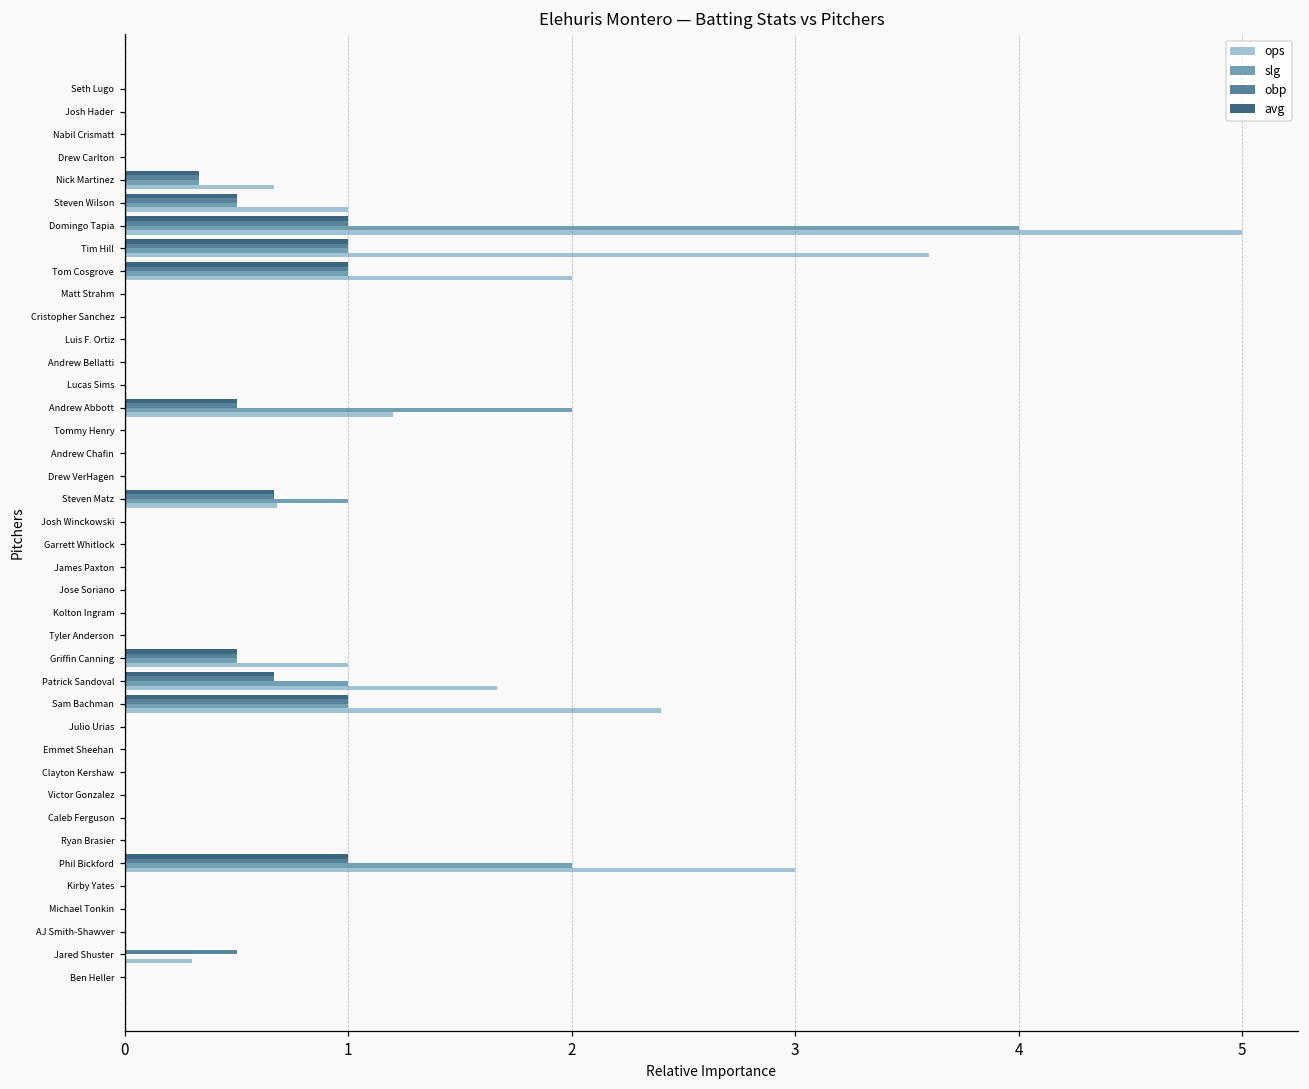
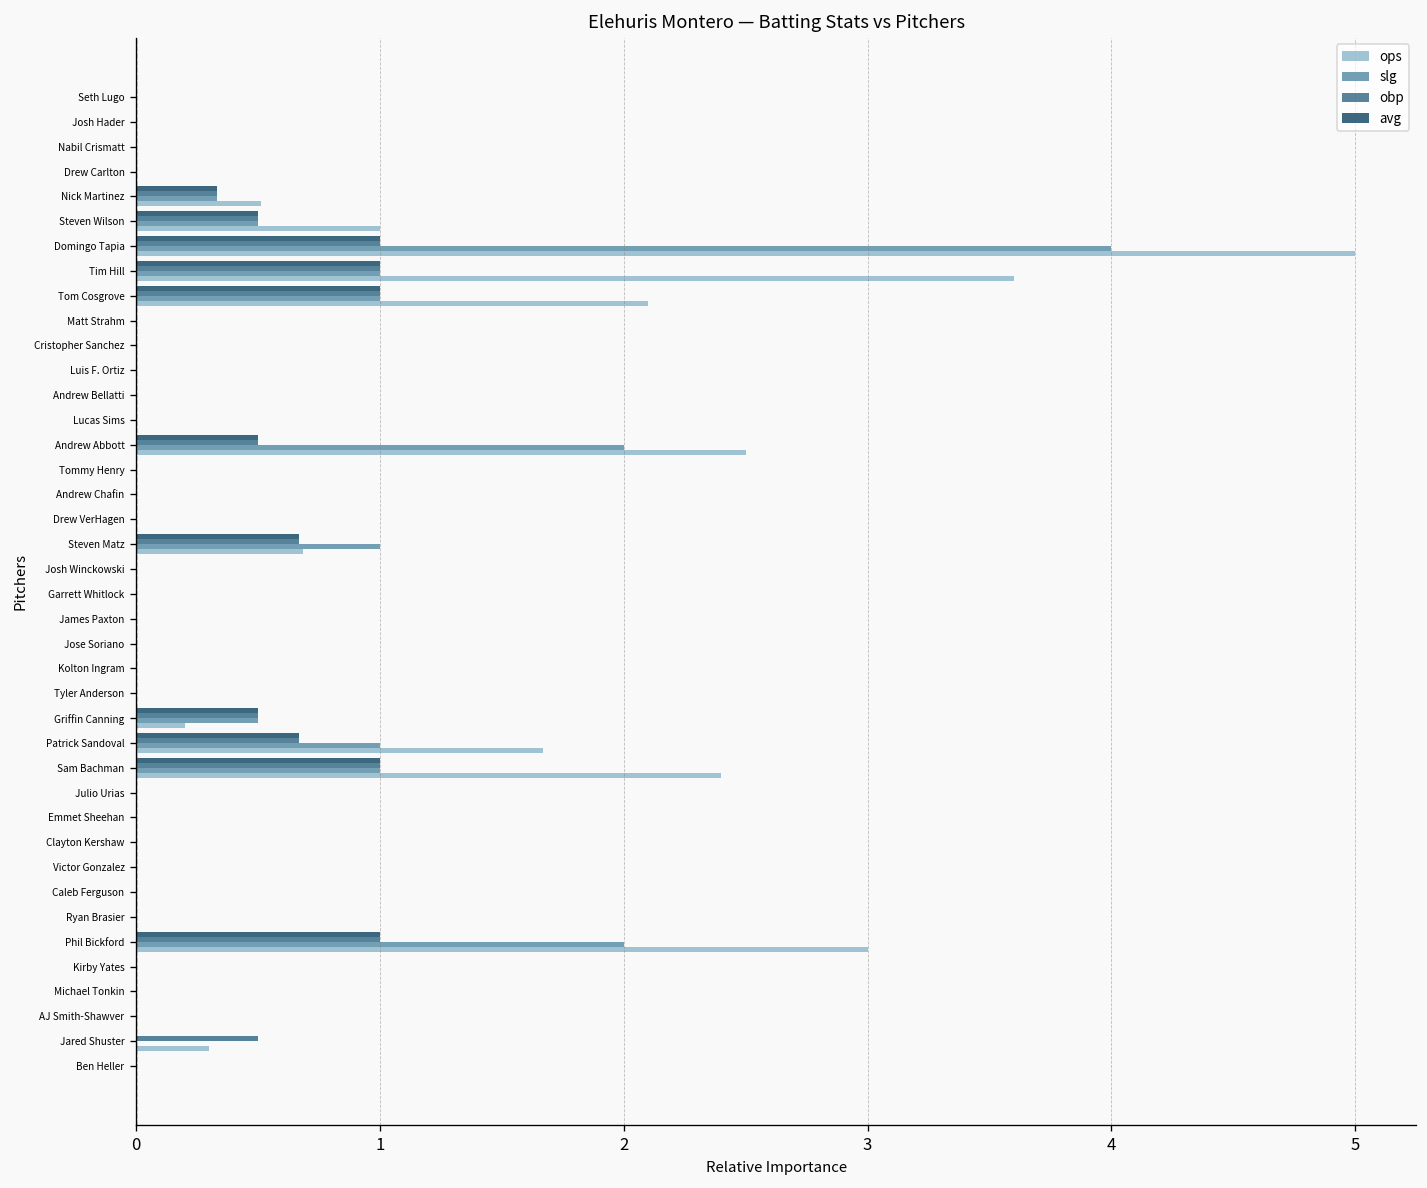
ops, Nick Martinez: 0.67 -> 0.51
ops, Tom Cosgrove: 2.0 -> 2.1
ops, Andrew Abbott: 1.2 -> 2.5
ops, Griffin Canning: 1.0 -> 0.2
